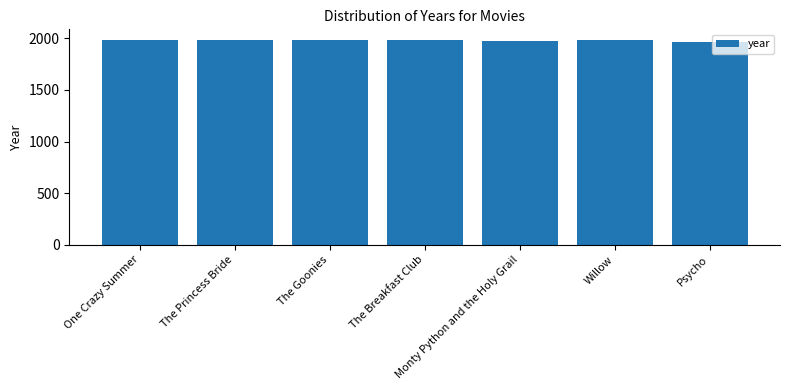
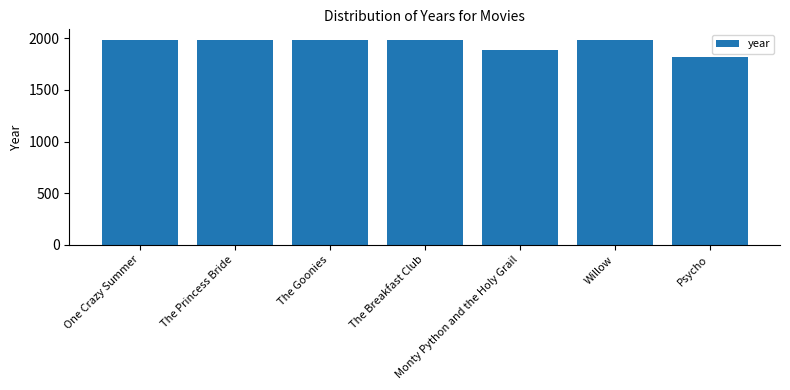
Monty Python and the Holy Grail: 1980 -> 1890
Psycho: 1960 -> 1820
